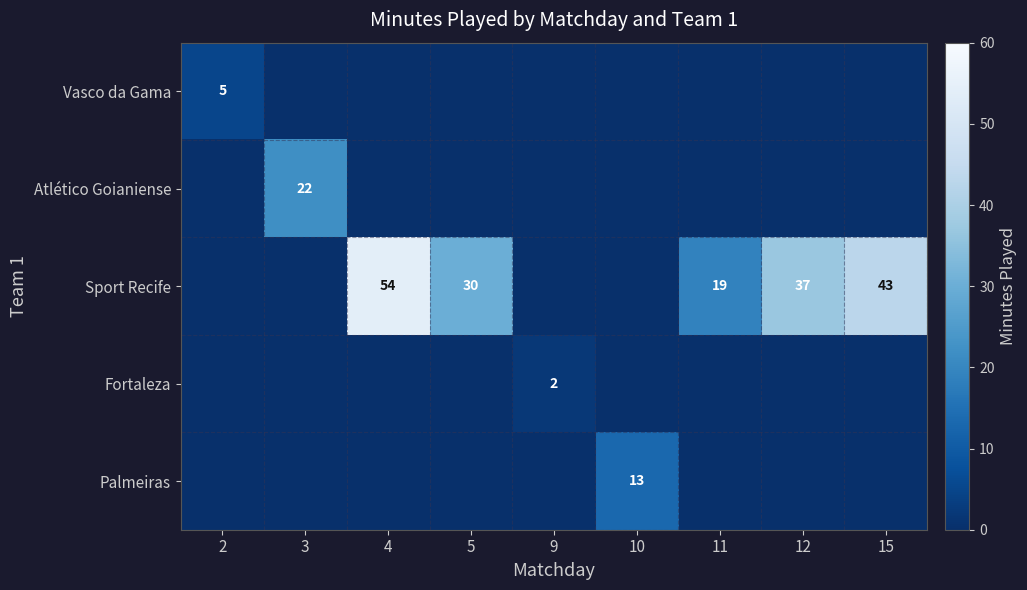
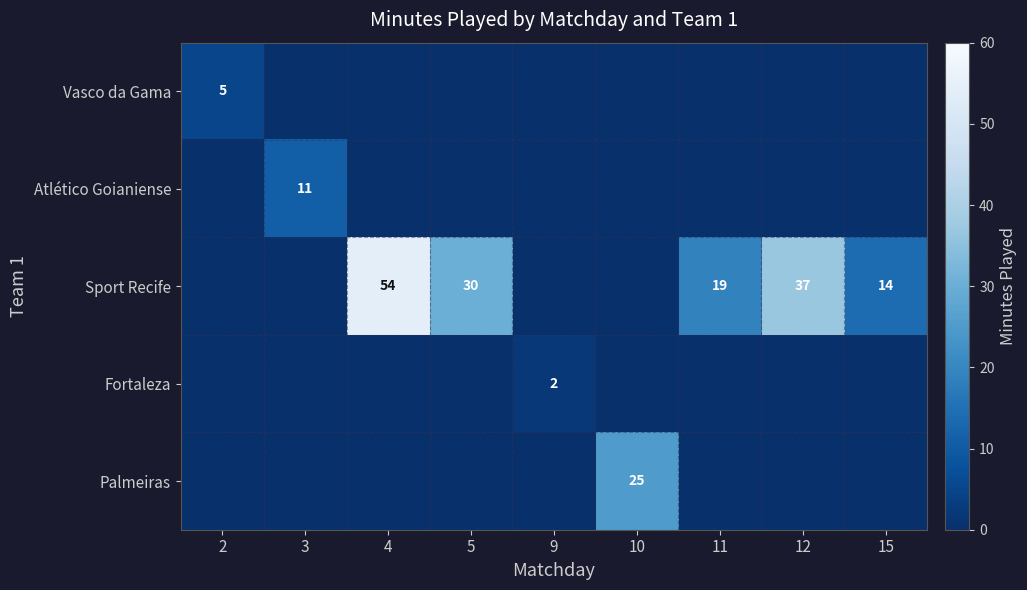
Atlético Goianiense, 3: 22 -> 11
Sport Recife, 15: 43 -> 14
Palmeiras, 10: 13 -> 25
